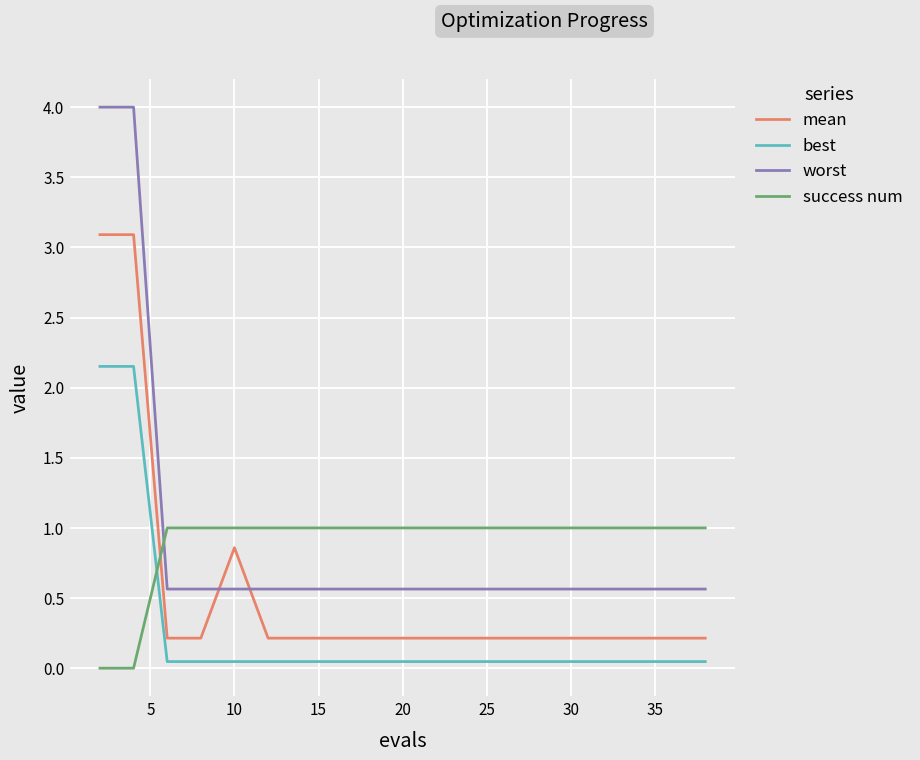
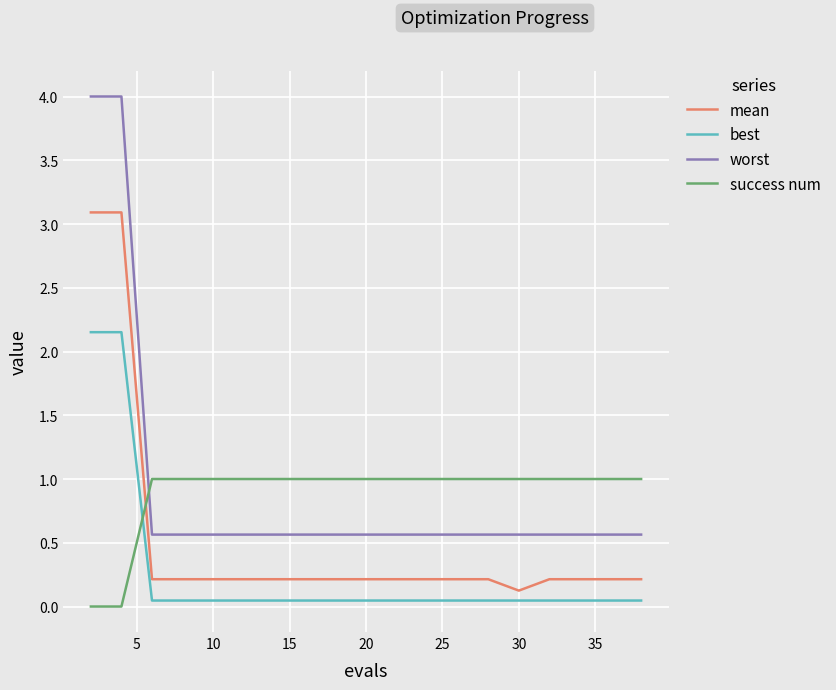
mean, 10: 0.86 -> 0.21
mean, 30: 0.21 -> 0.12
